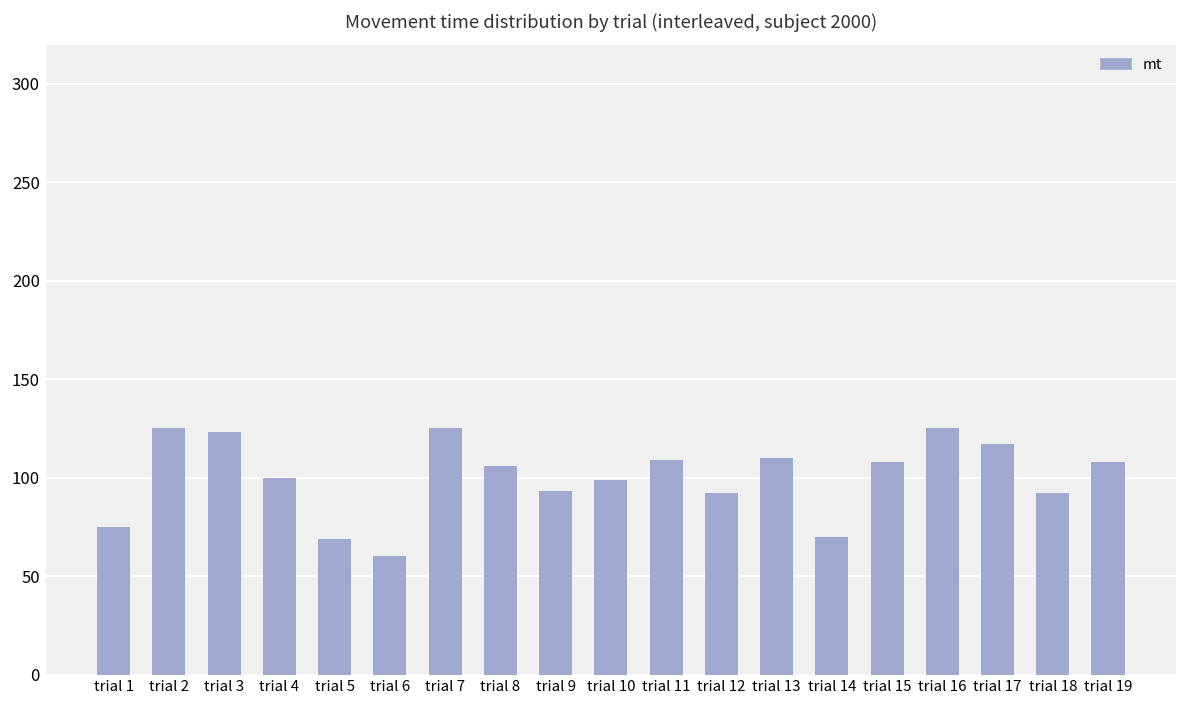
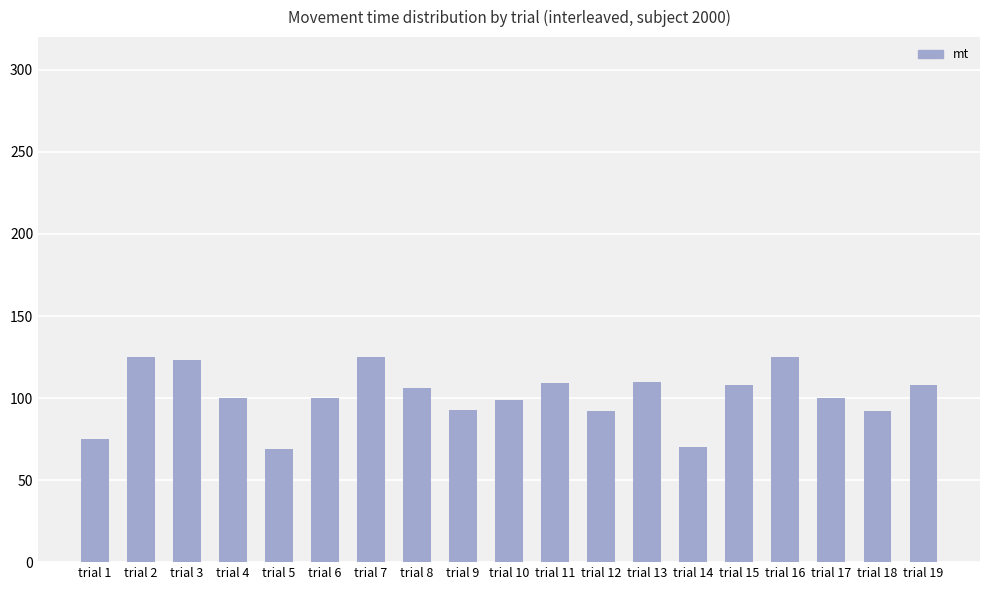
trial 6: 60 -> 100
trial 17: 117 -> 100
